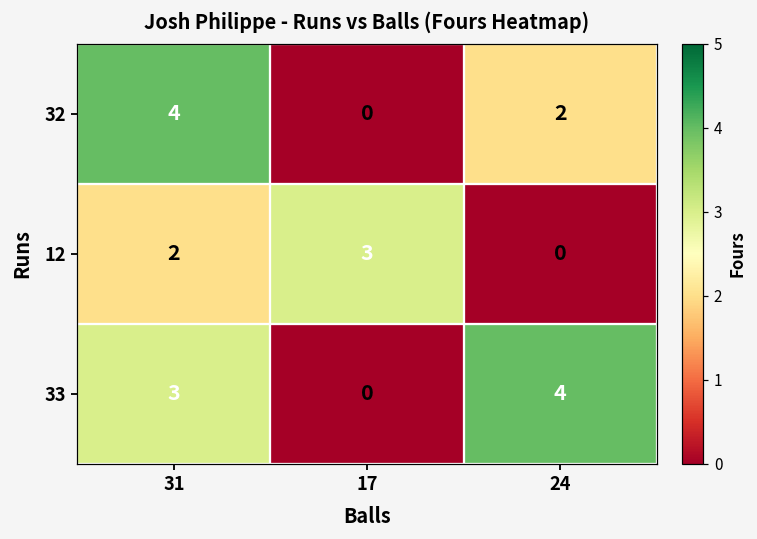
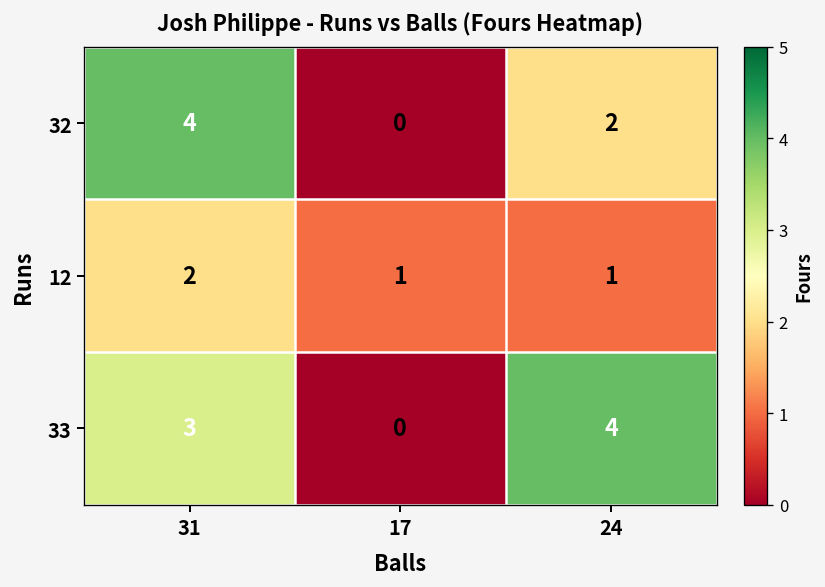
12, 17: 3 -> 1
12, 24: 0 -> 1
